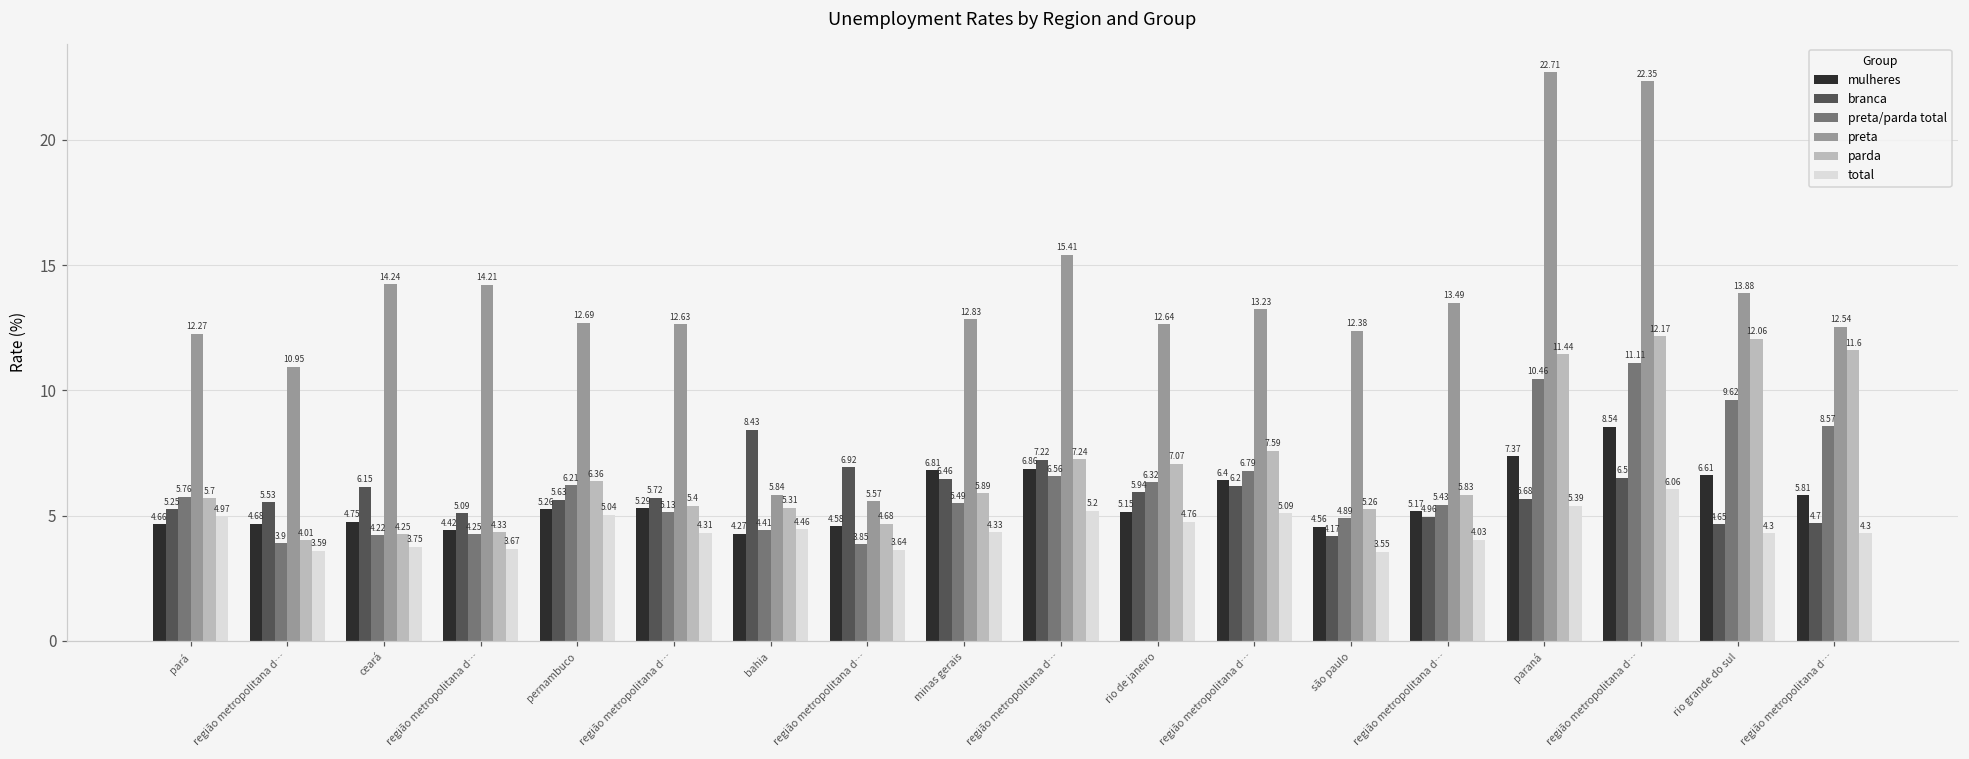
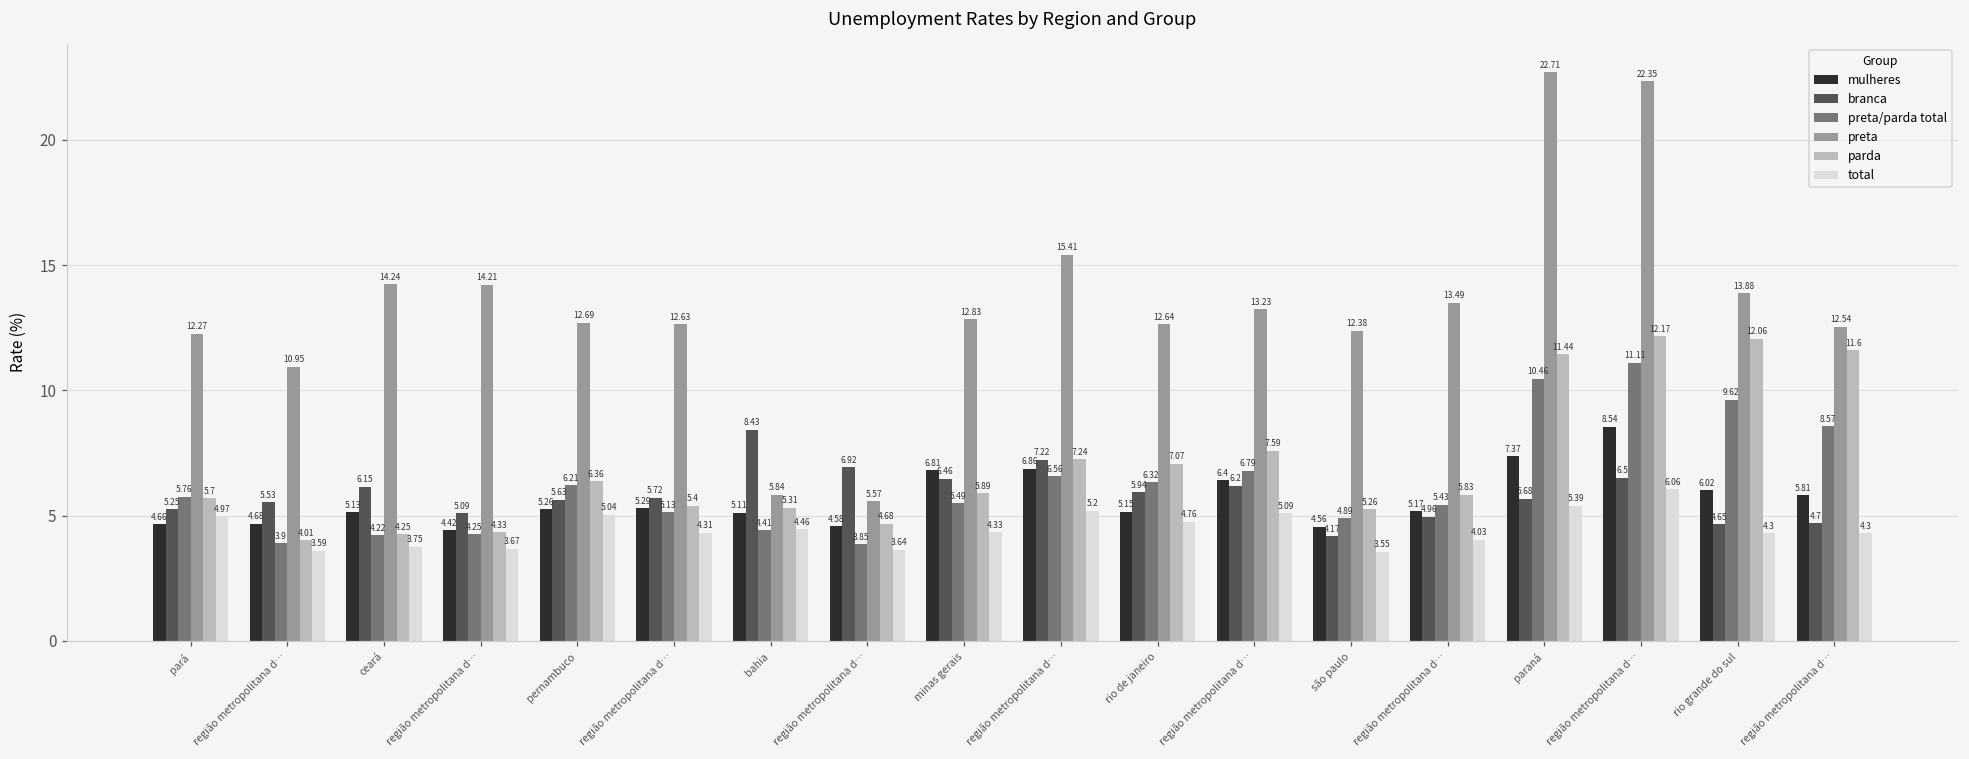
mulheres, ceará: 4.75 -> 5.13
mulheres, bahia: 4.27 -> 5.11
mulheres, rio grande do sul: 6.61 -> 6.02
